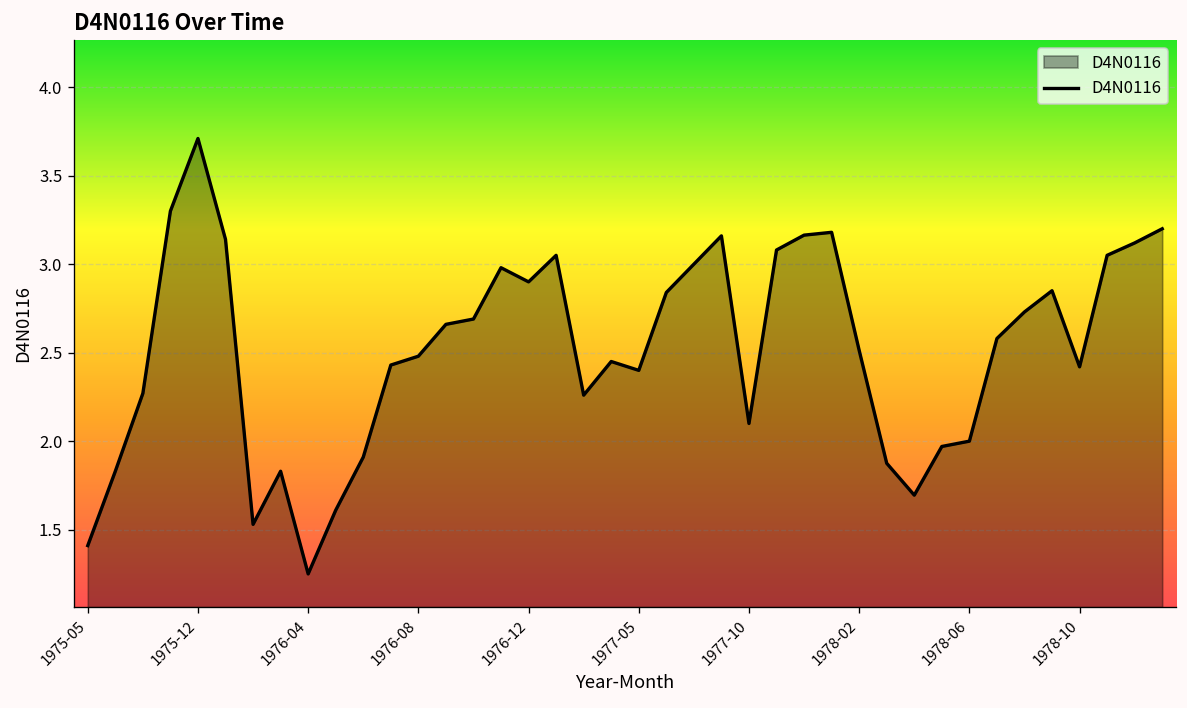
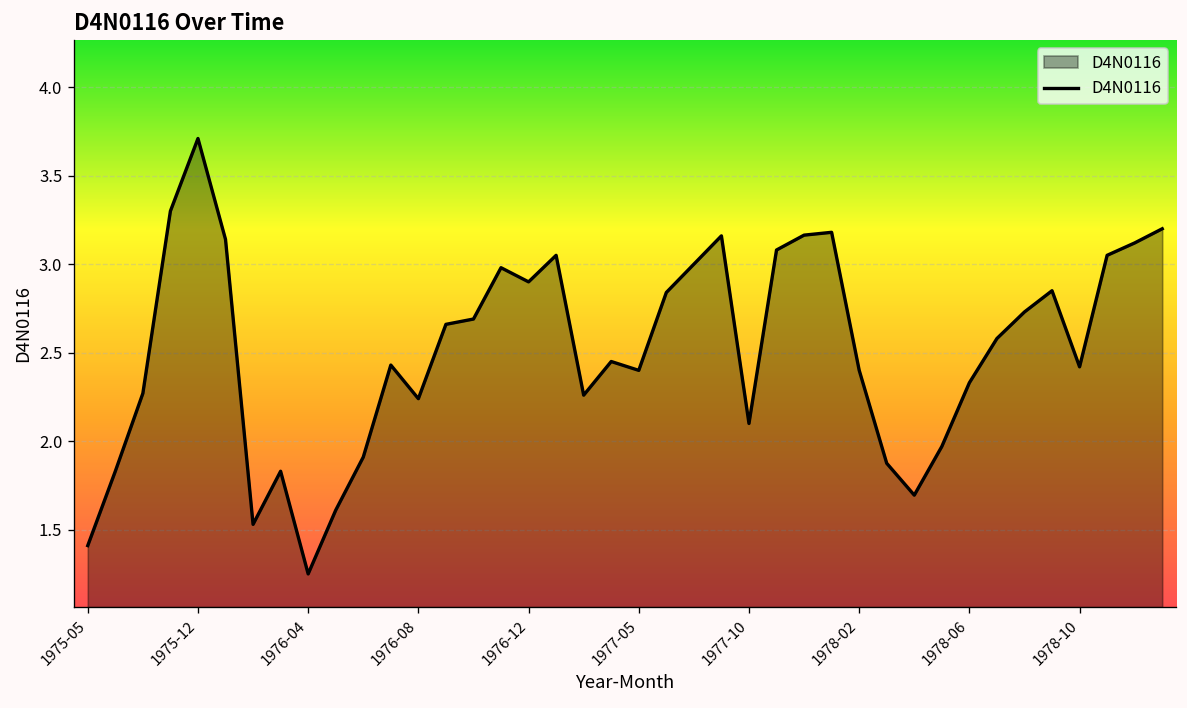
1976-08: 2.48 -> 2.24
1978-02: 2.51 -> 2.40
1978-06: 2.00 -> 2.33
